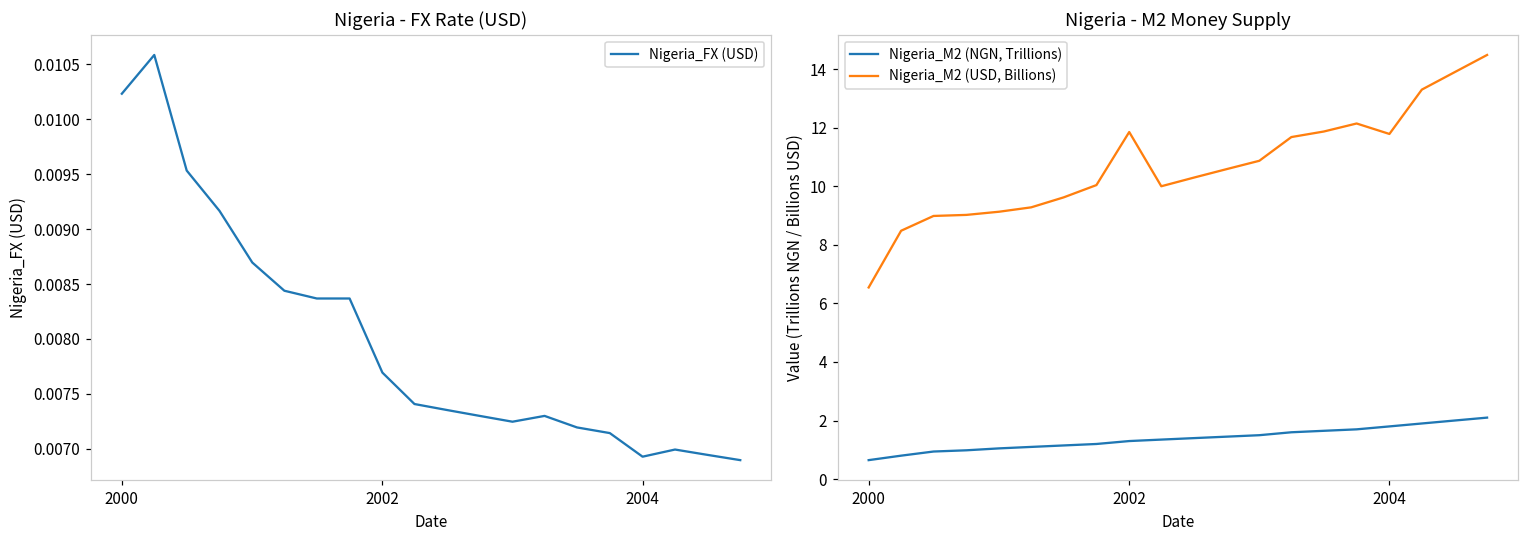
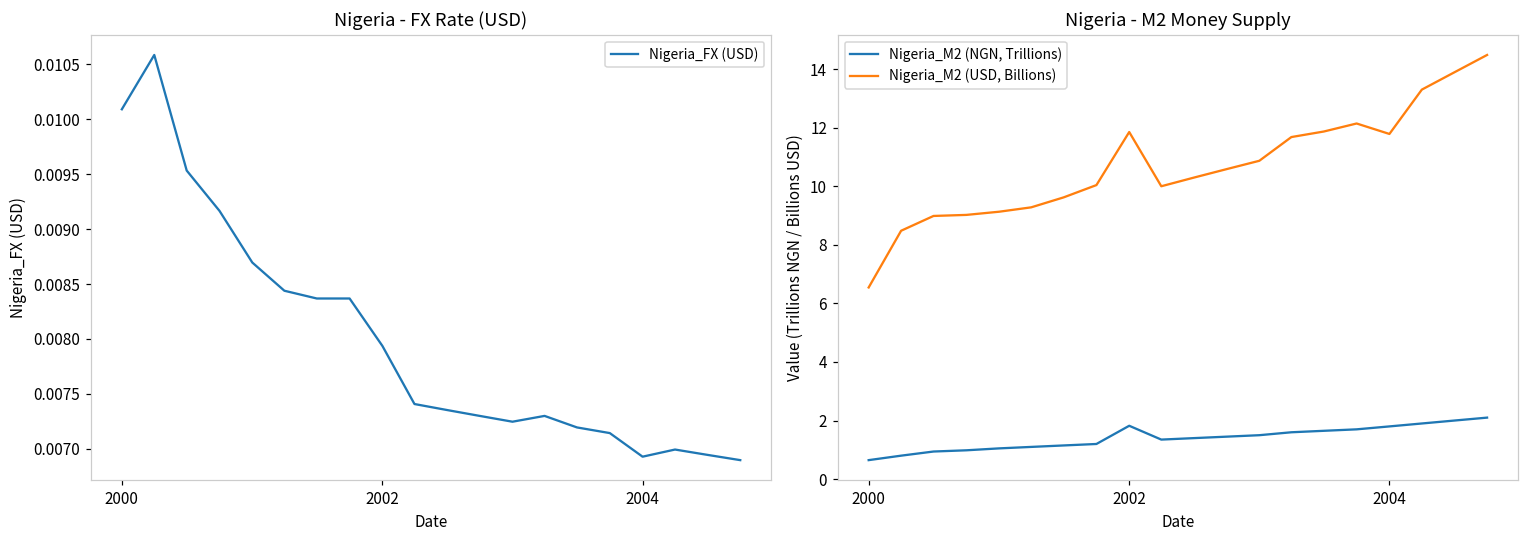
Nigeria - FX Rate (USD), 2000: 0.0102 -> 0.0101
Nigeria - FX Rate (USD), 2002: 0.0077 -> 0.0079
Nigeria - M2 Money Supply, Nigeria_M2 (NGN, Trillions), 2002: 1.3 -> 1.8
